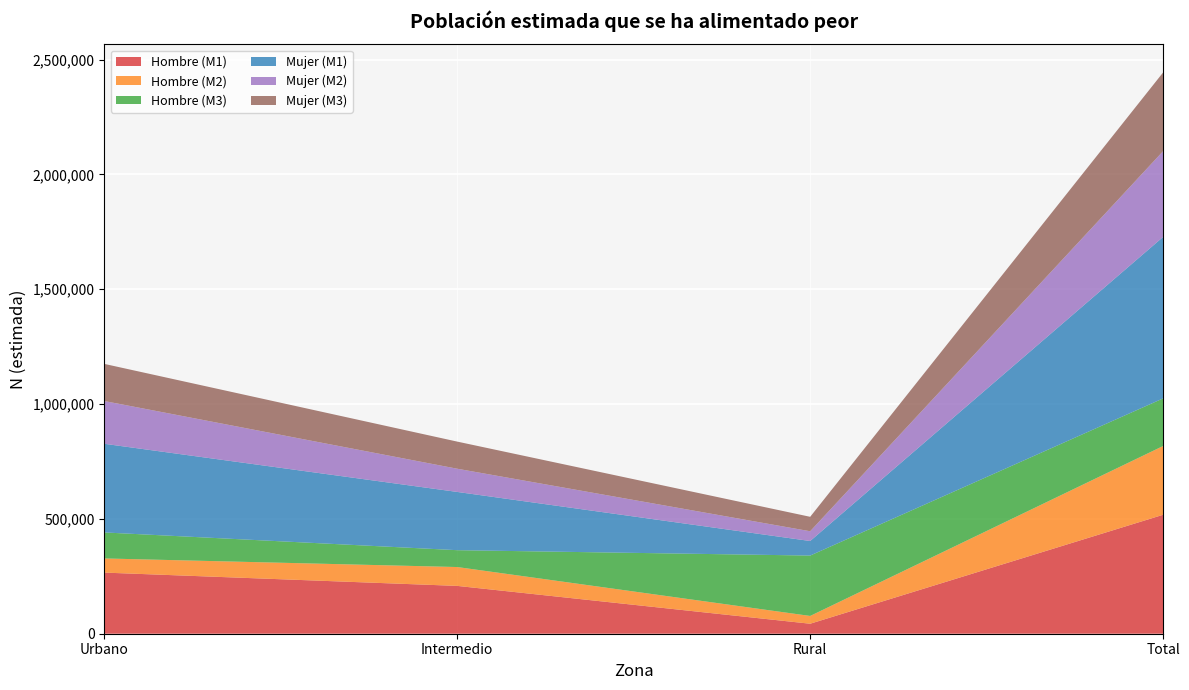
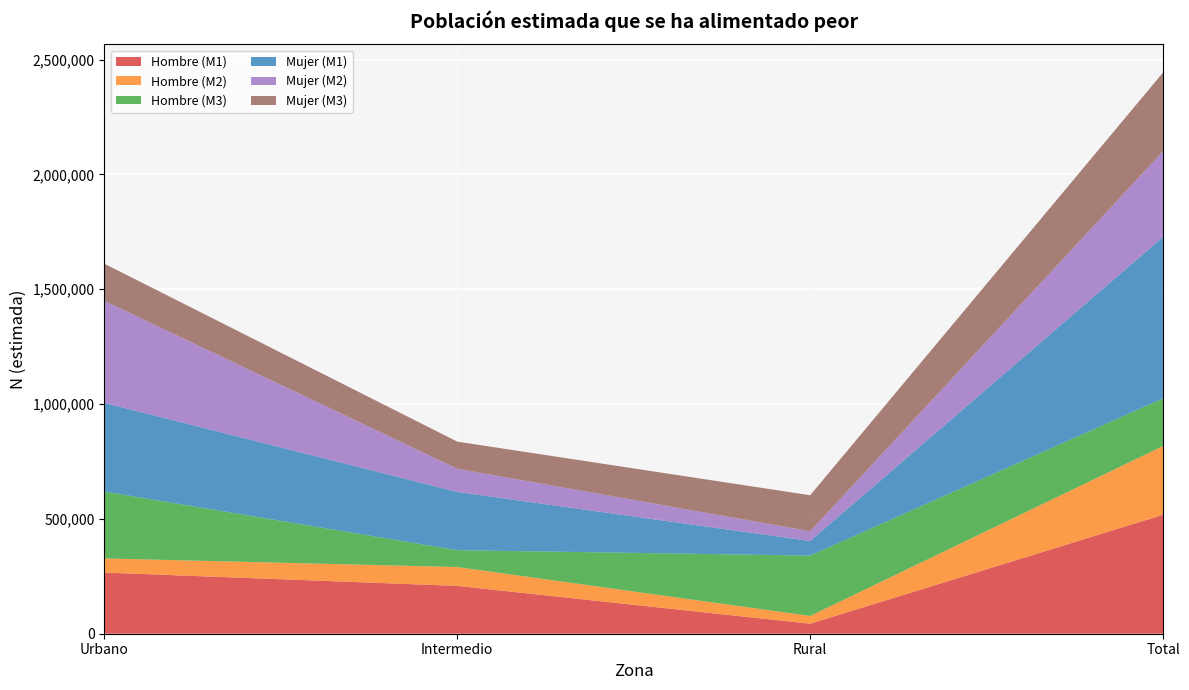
Hombre (M3), Urbano: 110,000 -> 290,000
Mujer (M2), Urbano: 190,000 -> 440,000
Mujer (M3), Rural: 60,000 -> 160,000
